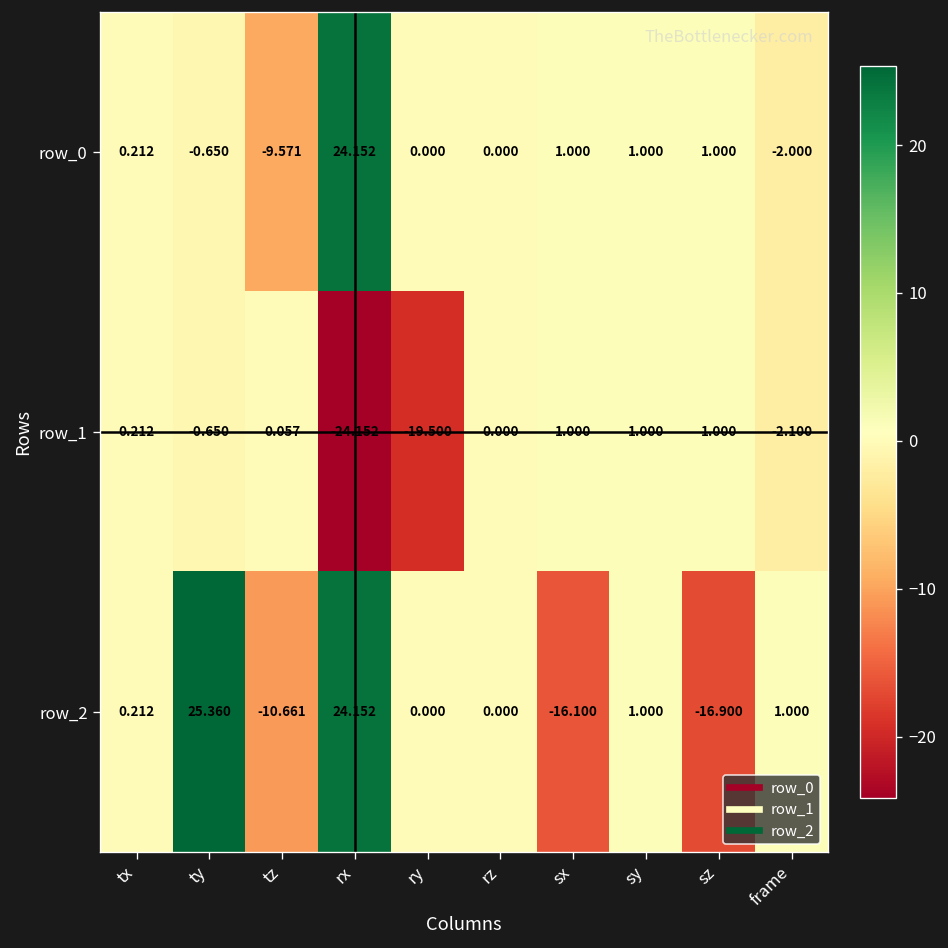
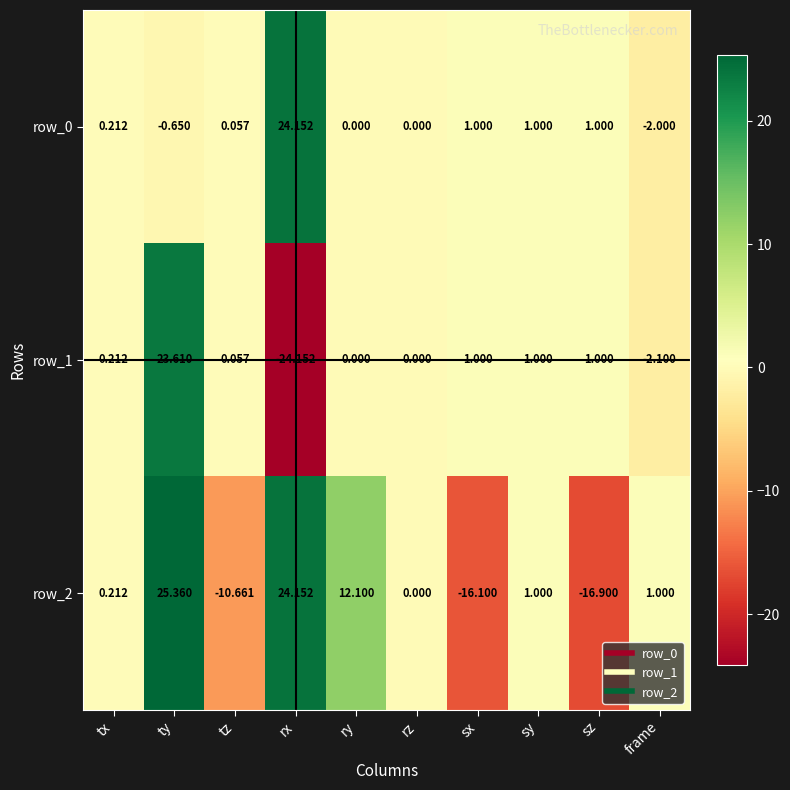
row_0, tz: -9.571 -> 0.057
row_1, ty: -0.650 -> 23.610
row_1, ry: -19.500 -> 0.000
row_2, ry: 0.000 -> 12.100
